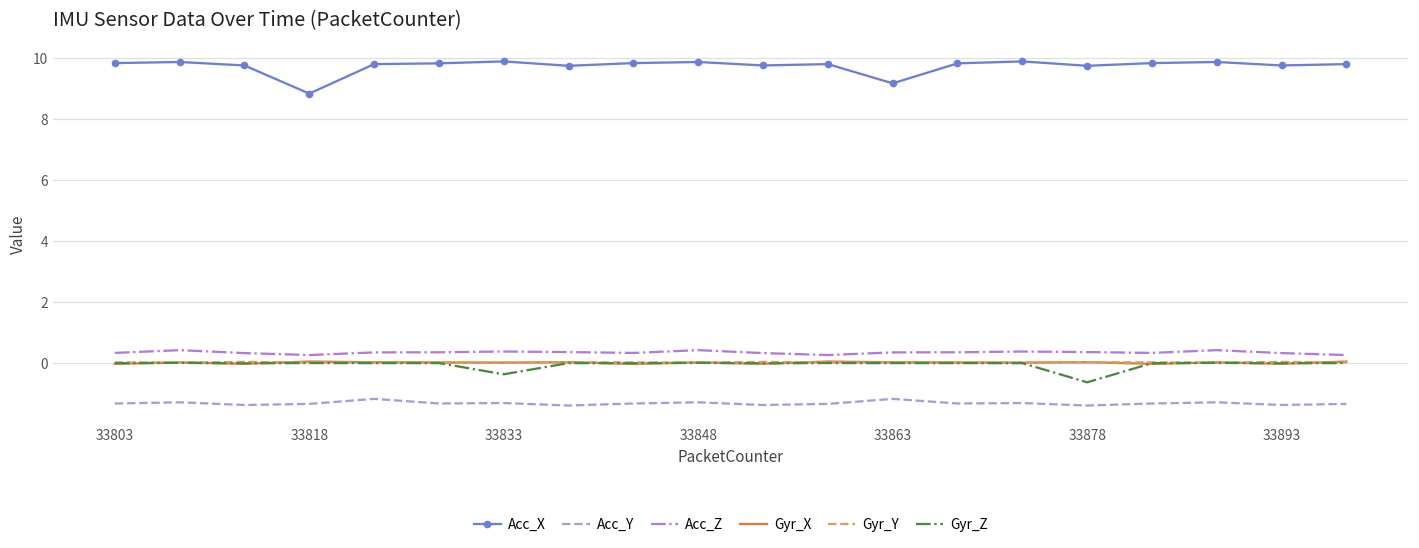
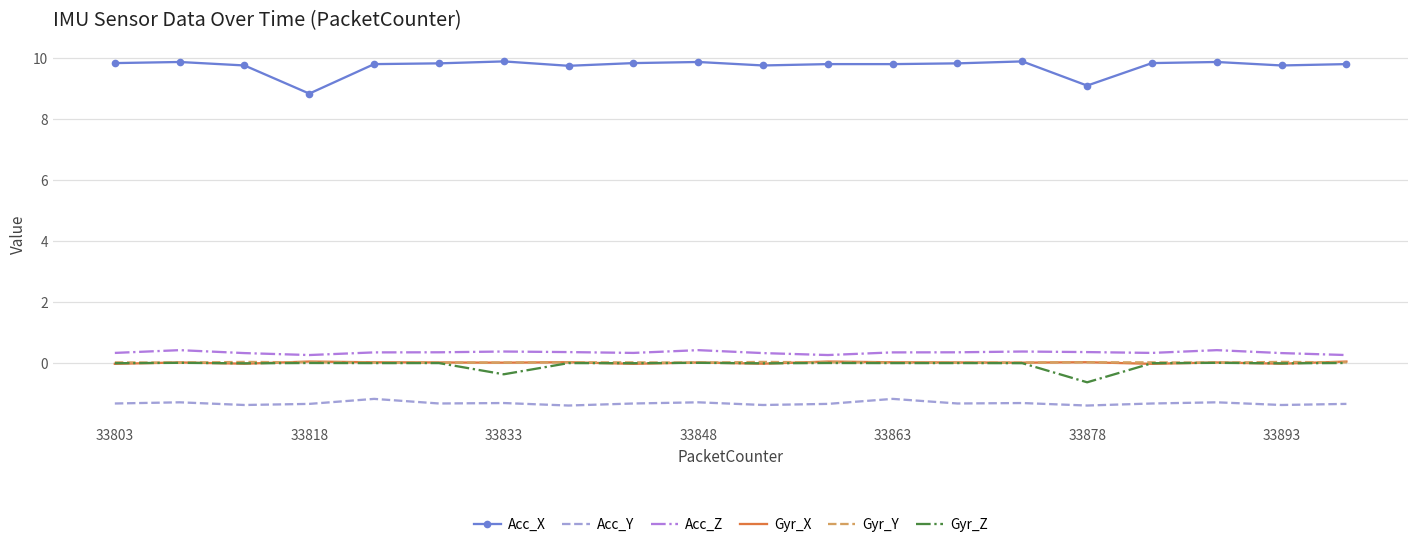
Acc_X, 33863: 9.2 -> 9.8
Acc_X, 33878: 9.7 -> 9.1
